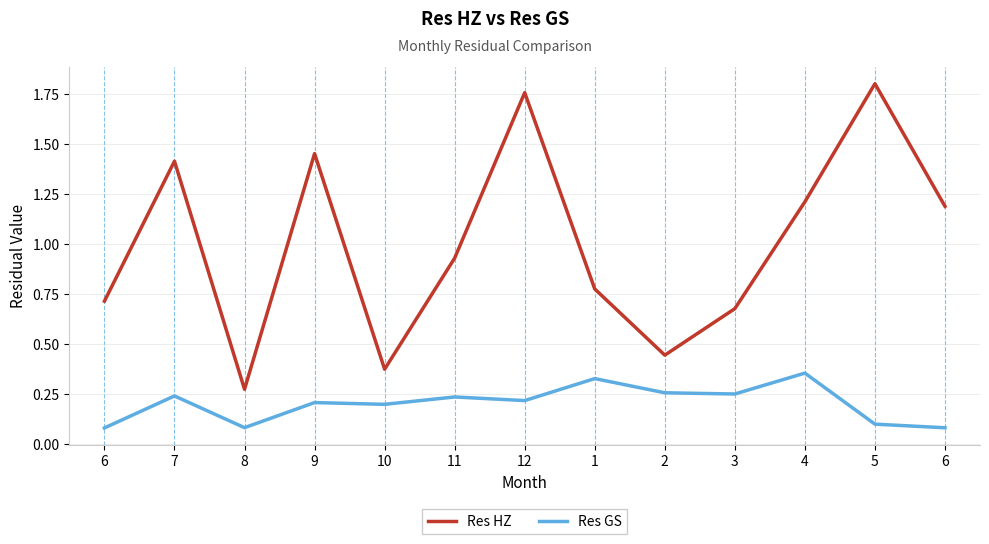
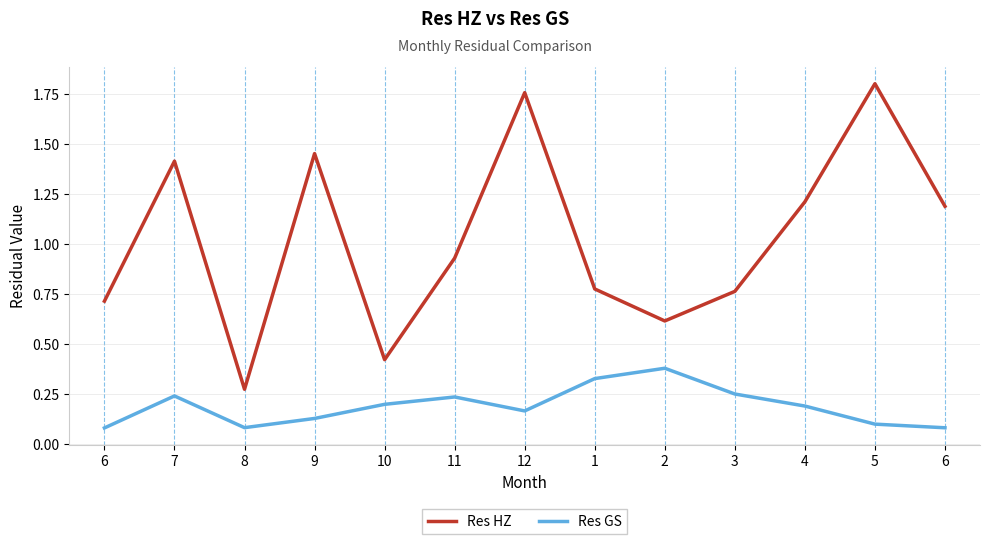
Res GS, 9: 0.21 -> 0.13
Res HZ, 10: 0.37 -> 0.42
Res GS, 12: 0.22 -> 0.17
Res HZ, 2: 0.45 -> 0.62
Res GS, 2: 0.26 -> 0.38
Res HZ, 3: 0.68 -> 0.76
Res GS, 4: 0.36 -> 0.19
